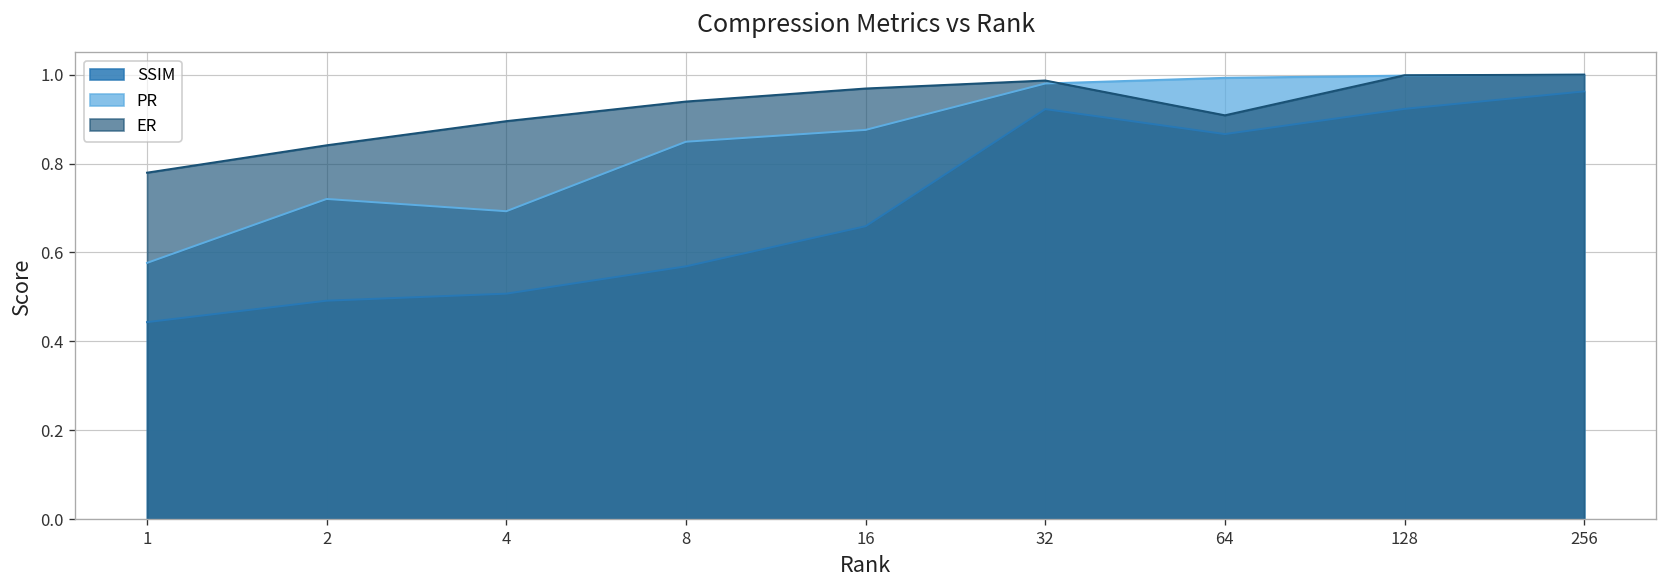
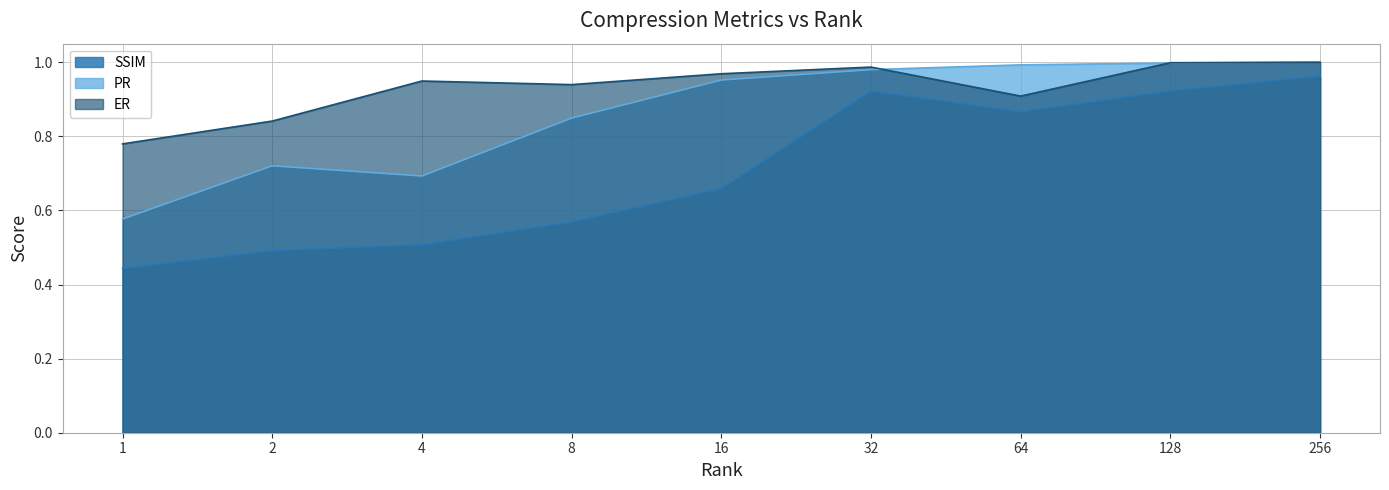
ER, 4: 0.90 -> 0.95
PR, 16: 0.88 -> 0.95
